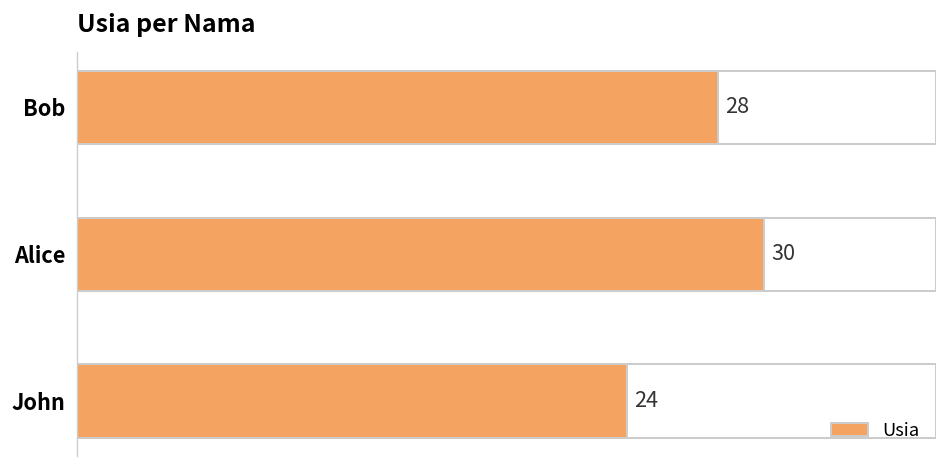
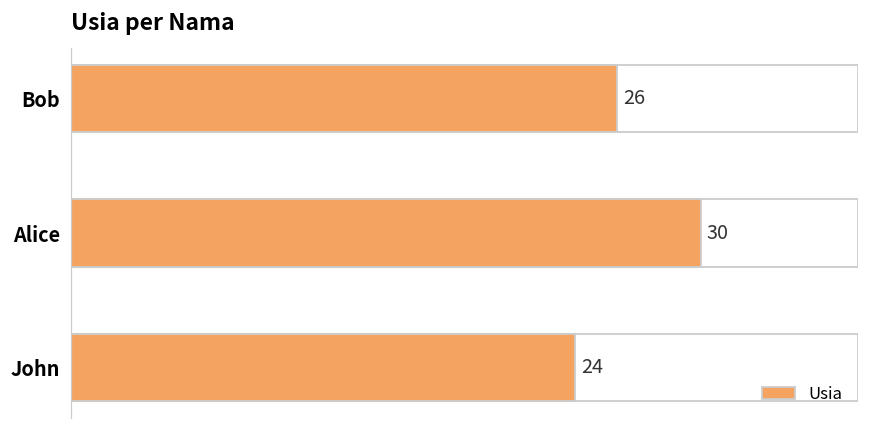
Usia, Bob: 28 -> 26
